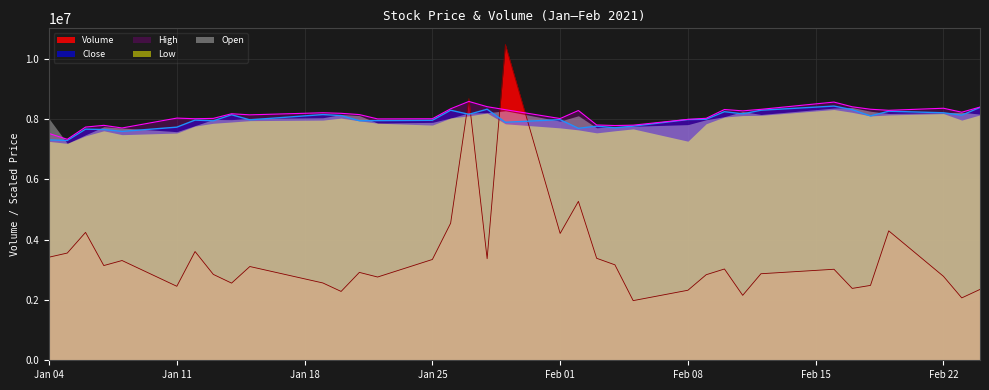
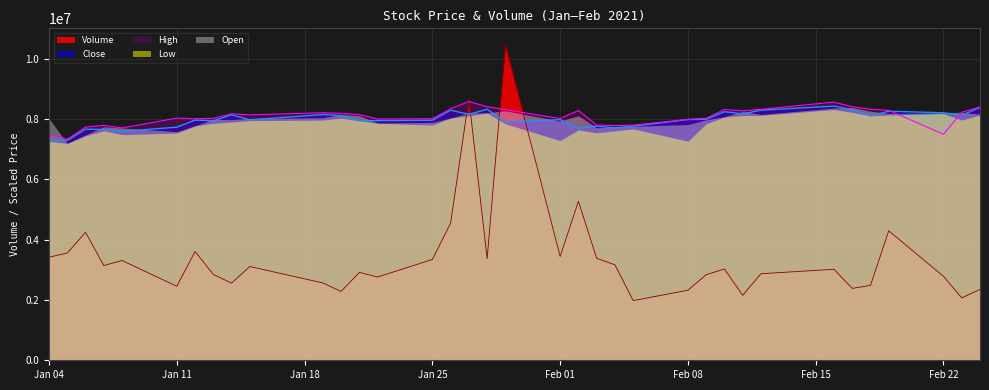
Volume, Feb 01: 4200000 -> 3400000
Low, Feb 01: 7700000 -> 7300000
High, Feb 22: 8400000 -> 7500000
